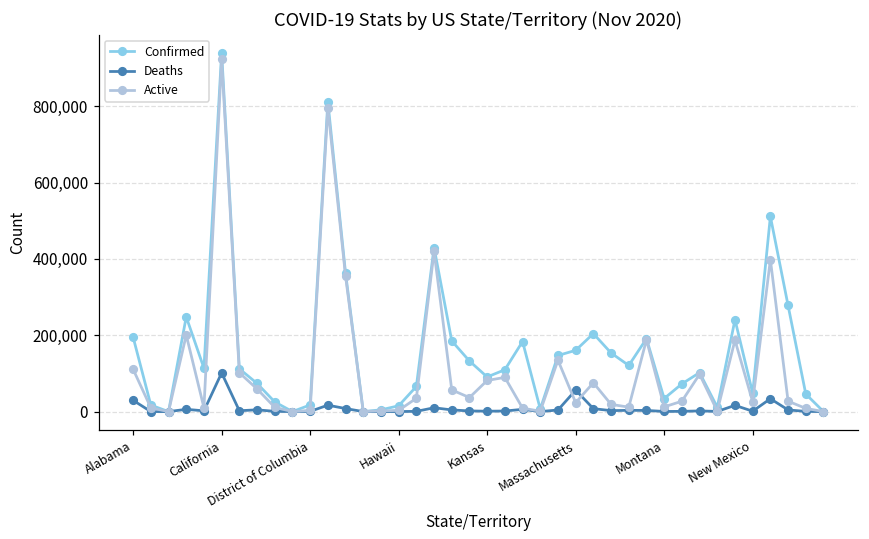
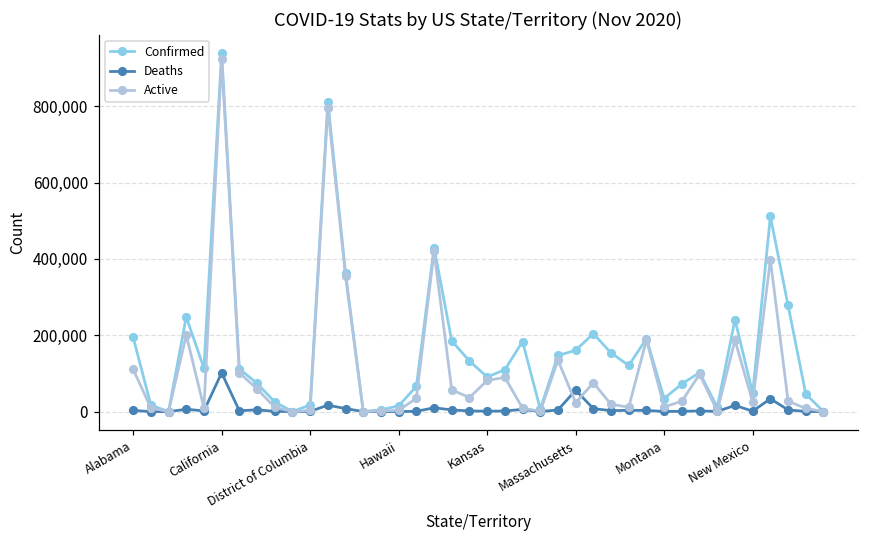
Deaths, Alabama: 30,000 -> 0
